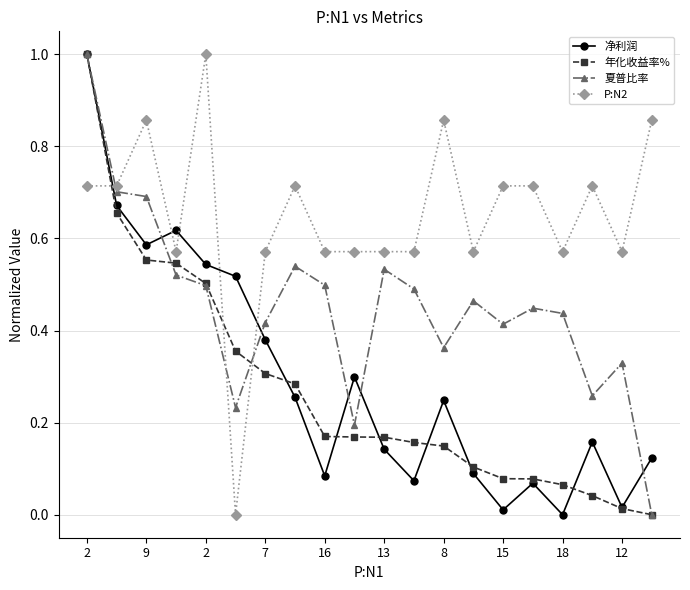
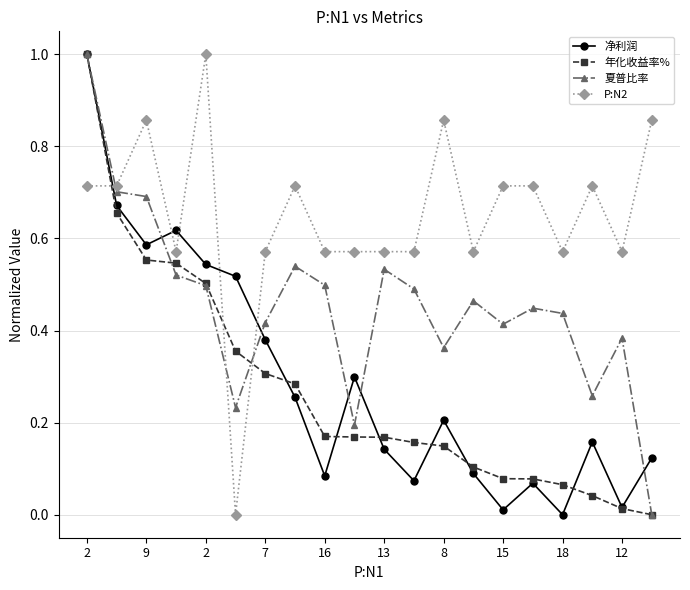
净利润, 8: 0.25 -> 0.21
夏普比率, 12: 0.33 -> 0.38
